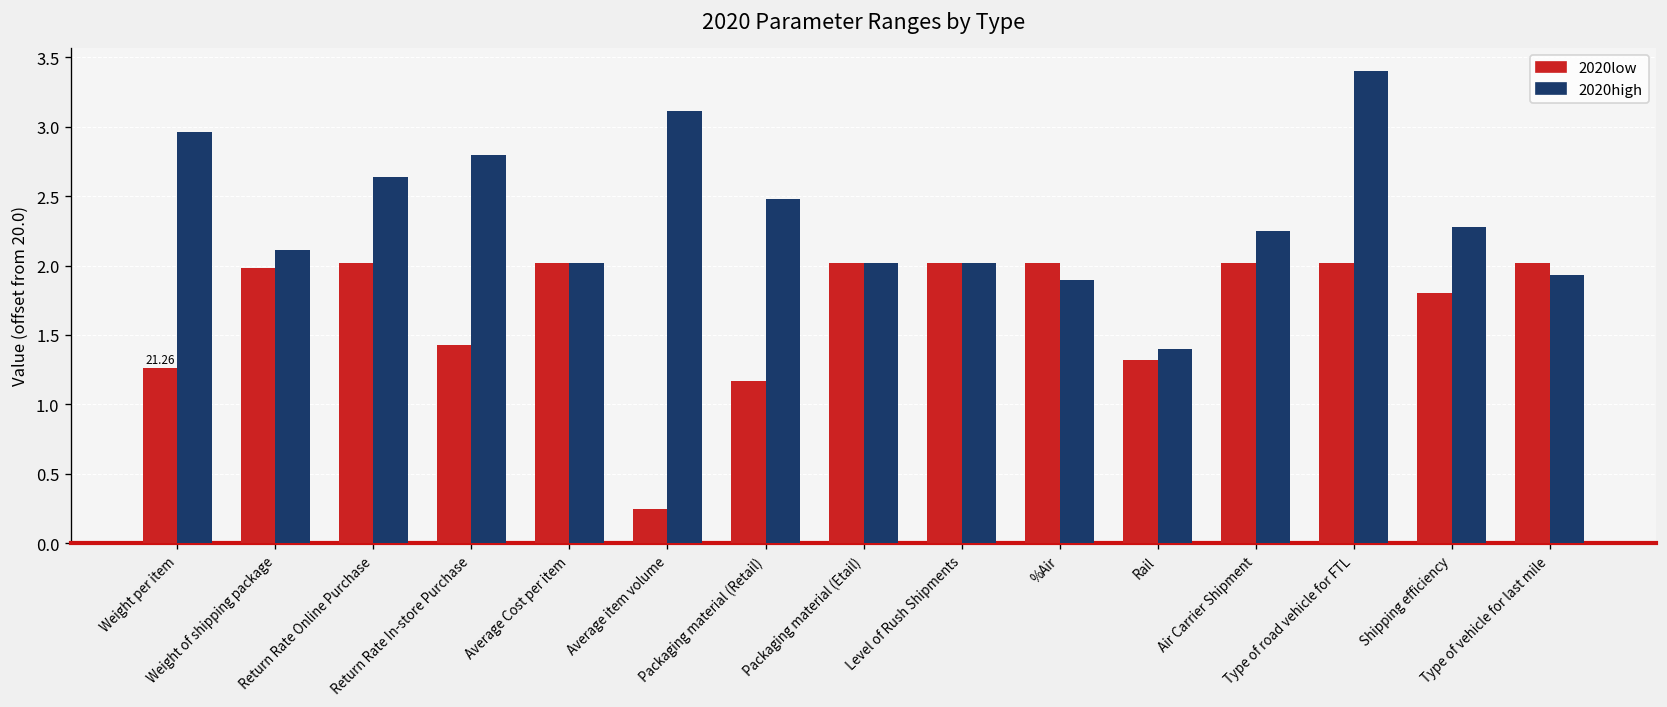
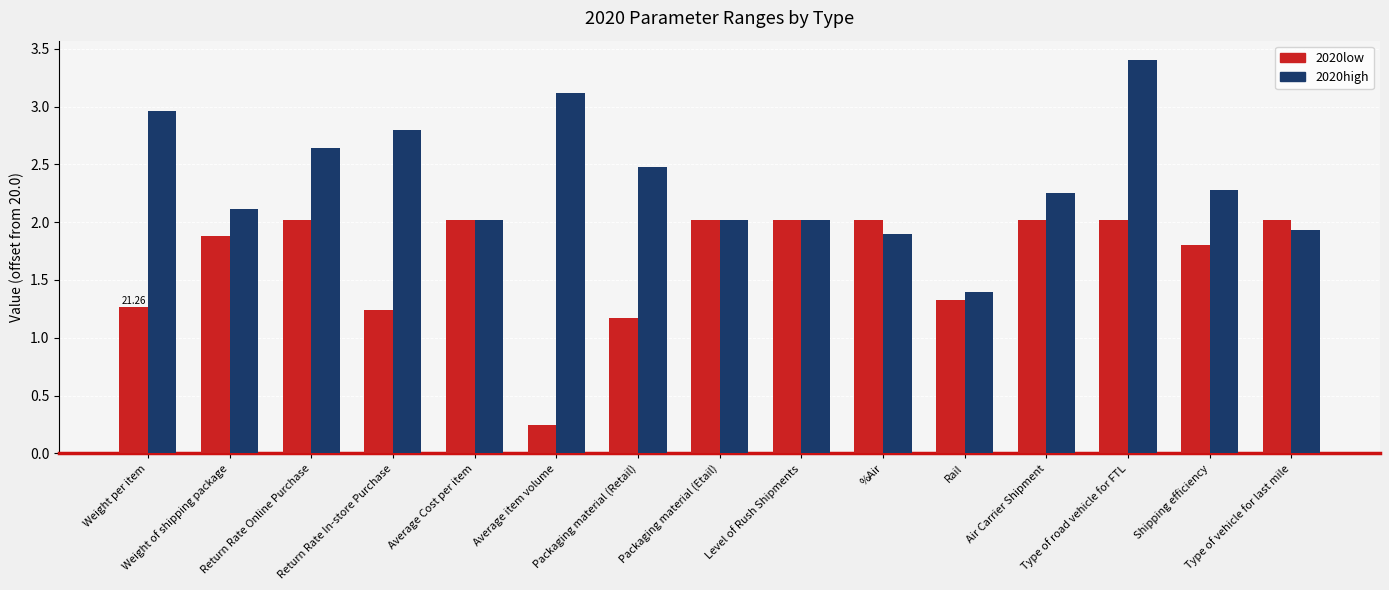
2020low, Weight of shipping package: 1.98 -> 1.88
2020low, Return Rate In-store Purchase: 1.43 -> 1.24
